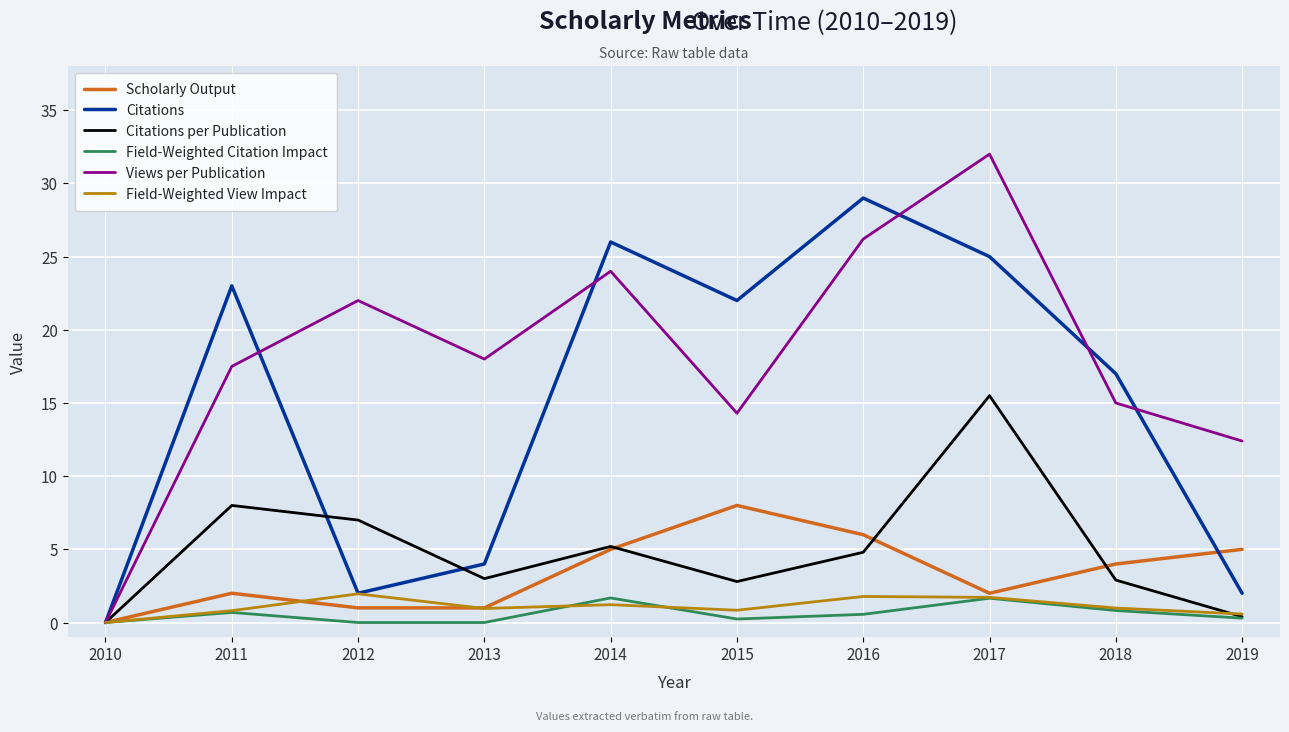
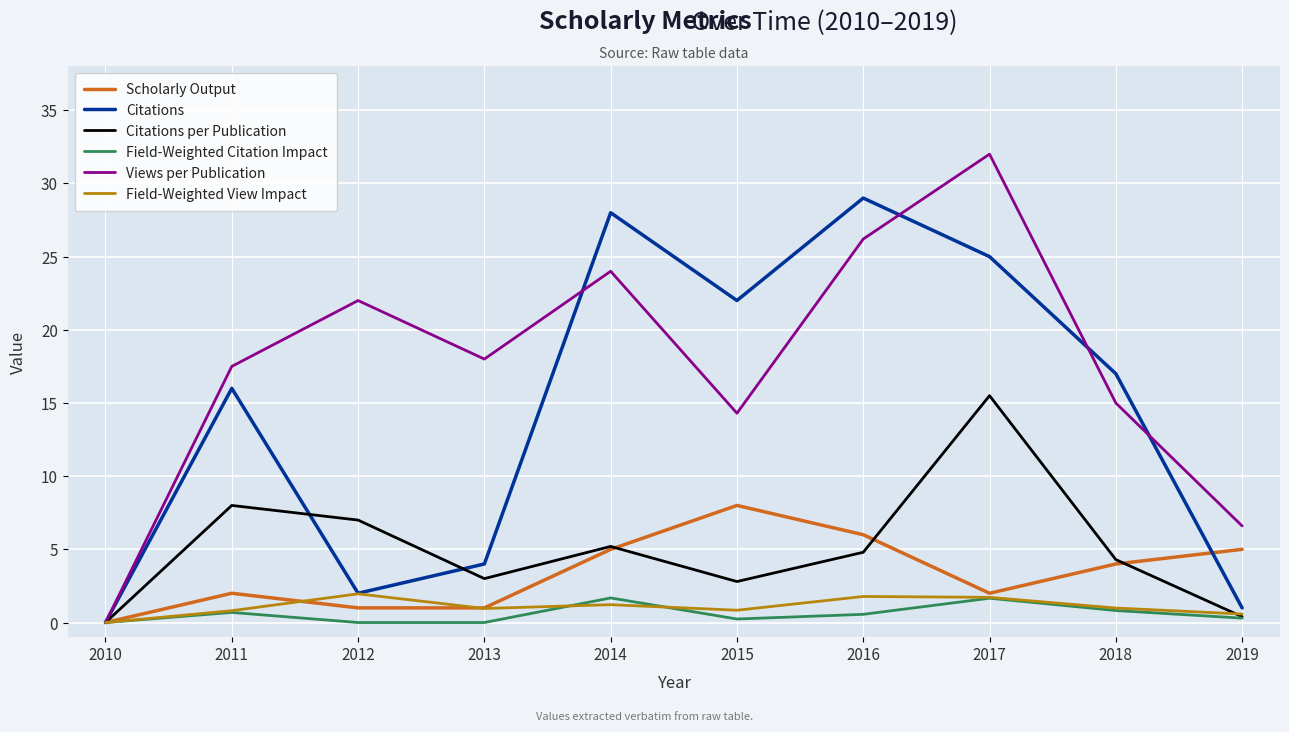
Citations, 2011: 23 -> 16
Citations, 2014: 26 -> 28
Citations per Publication, 2018: 2.9 -> 4.3
Citations, 2019: 2 -> 1
Views per Publication, 2019: 12.4 -> 6.6
